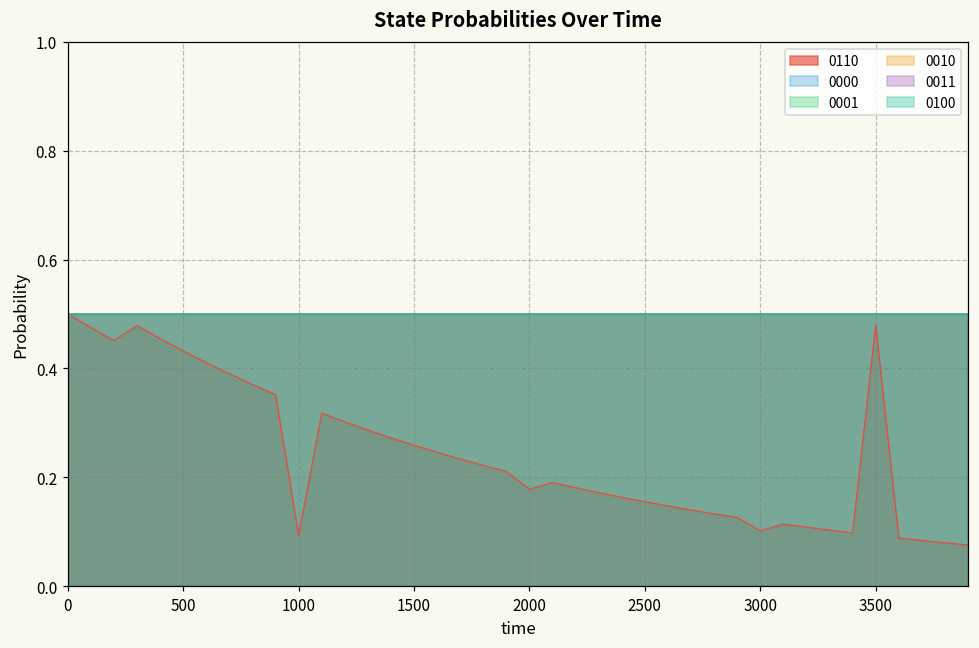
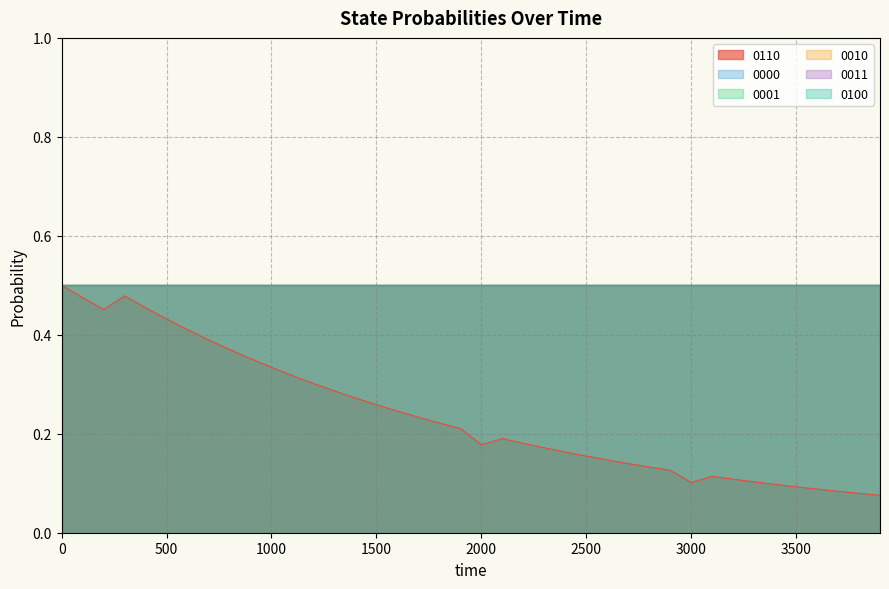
0110, 1000: 0.09 -> 0.33
0110, 3500: 0.48 -> 0.09
